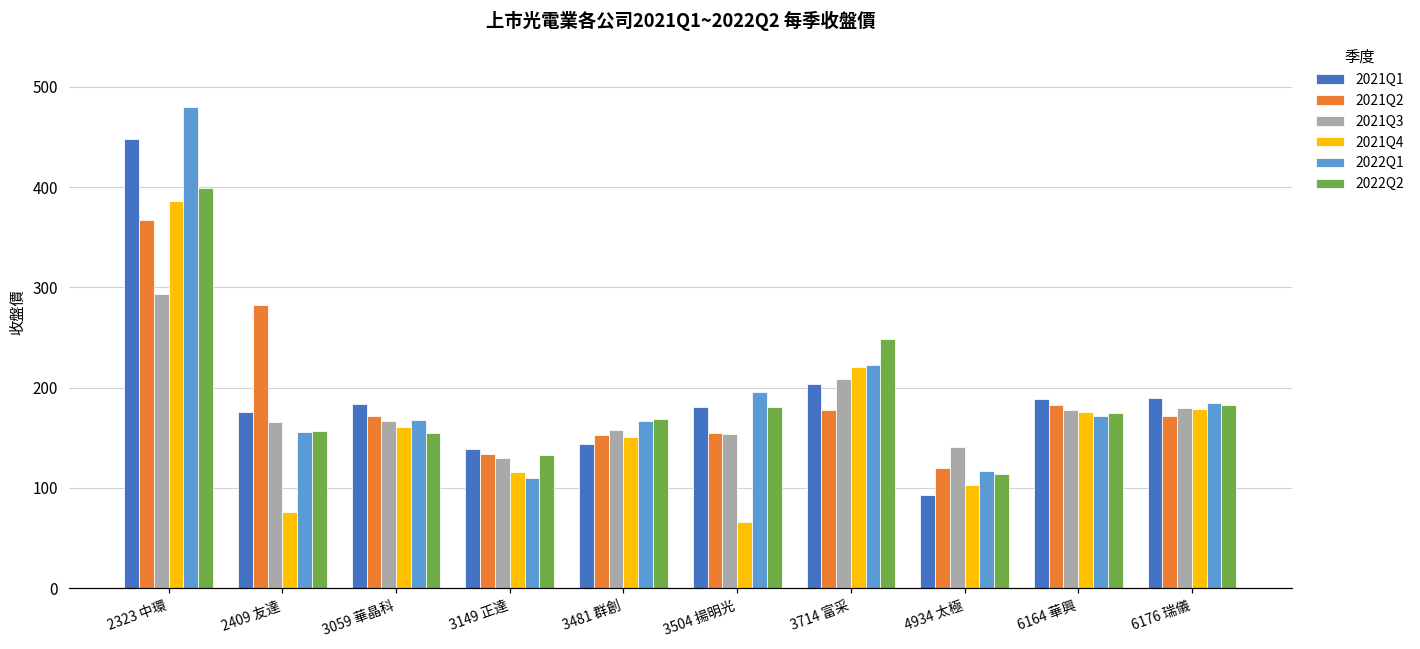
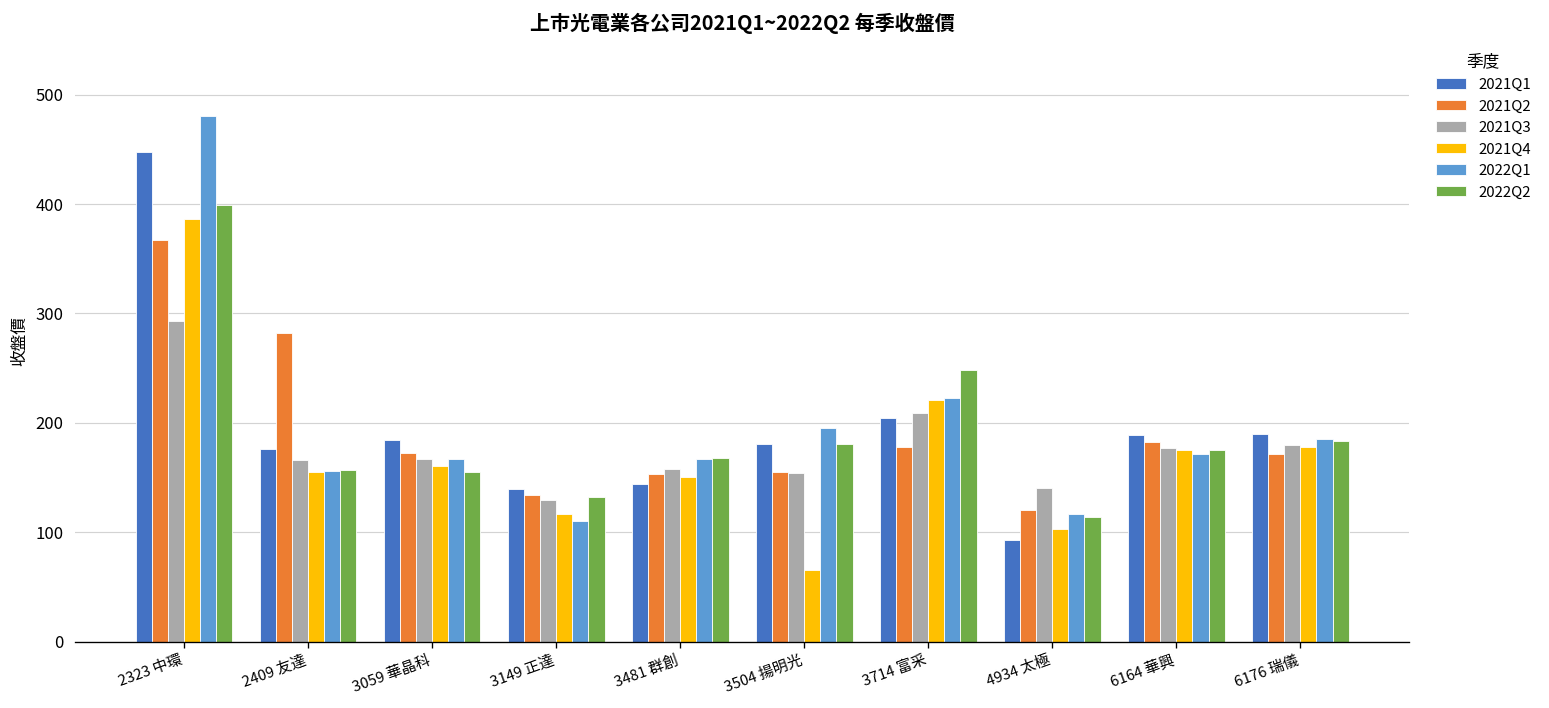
2021Q4, 2409 友達: 80 -> 160
